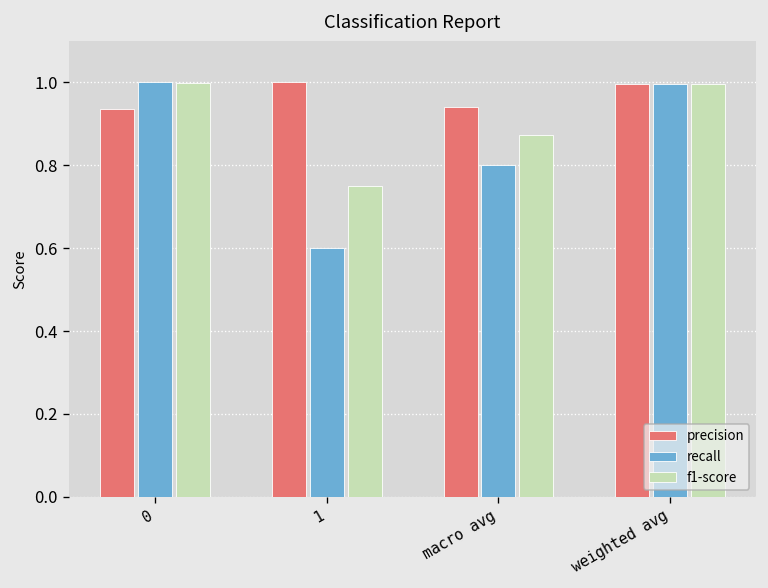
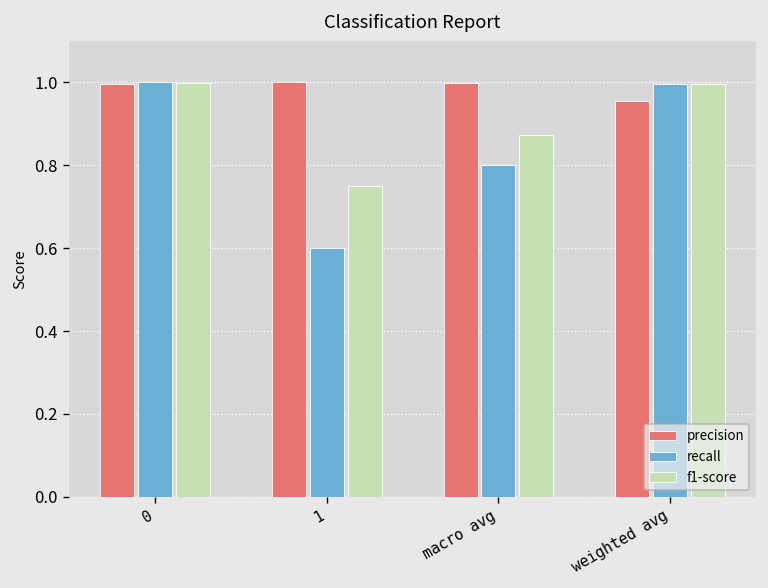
precision, 0: 0.93 -> 1.00
precision, macro avg: 0.94 -> 1.00
precision, weighted avg: 1.00 -> 0.96
